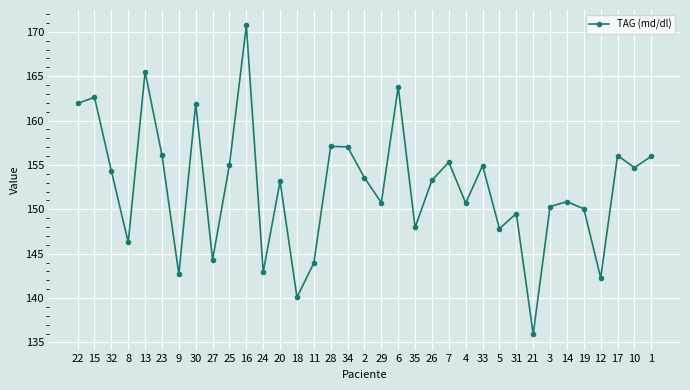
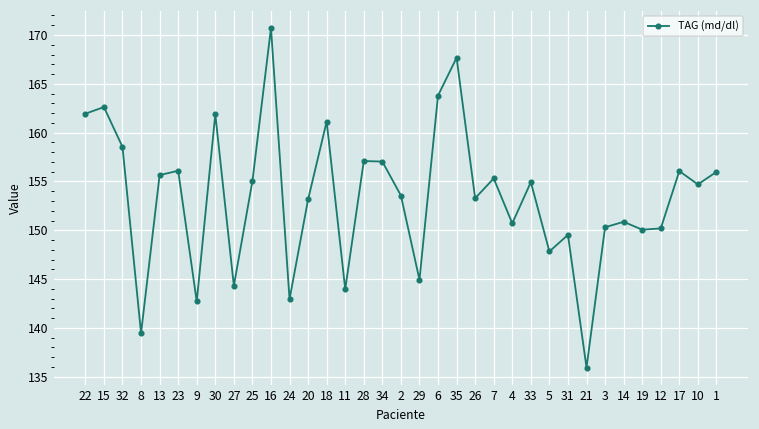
32: 154 -> 159
8: 146 -> 139
13: 165 -> 156
18: 140 -> 161
29: 151 -> 145
35: 148 -> 168
12: 142 -> 150
